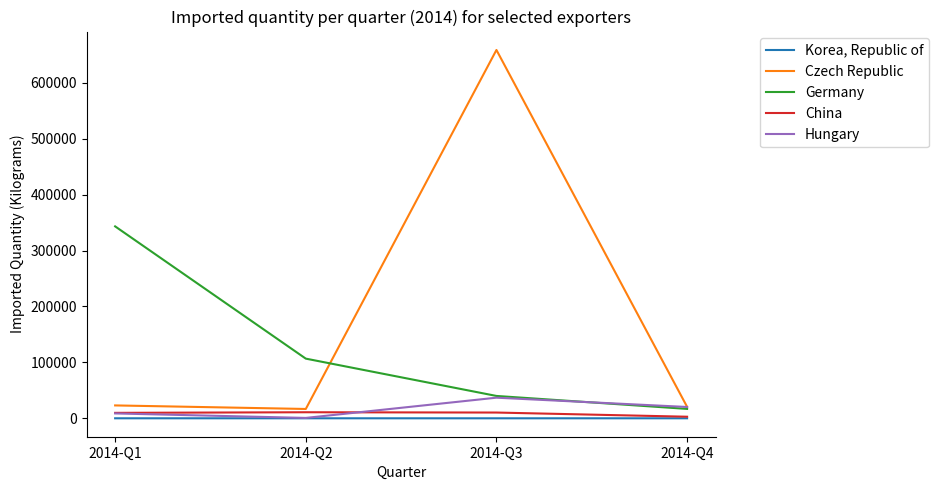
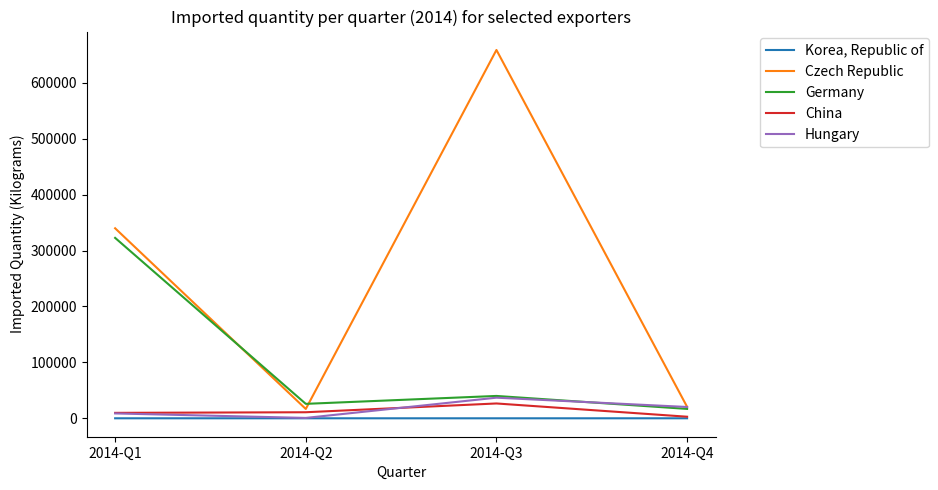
Czech Republic, 2014-Q1: 20000 -> 340000
Germany, 2014-Q1: 340000 -> 320000
Germany, 2014-Q2: 110000 -> 30000
China, 2014-Q3: 10000 -> 30000
